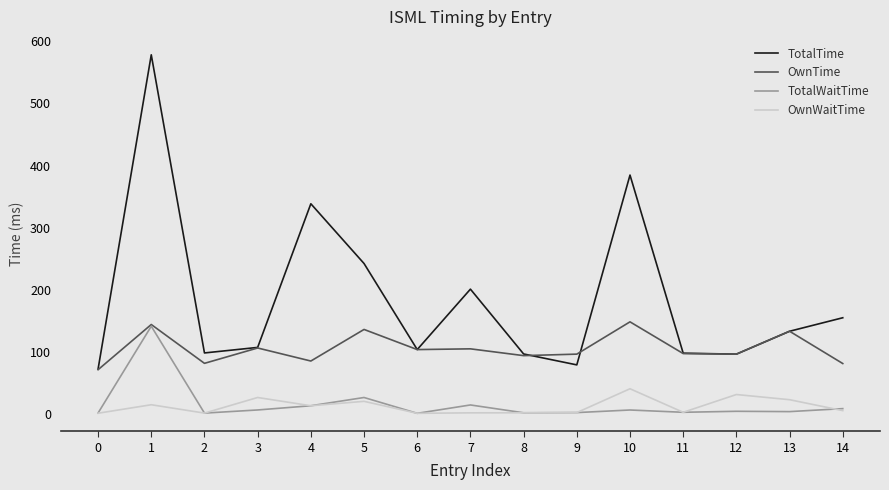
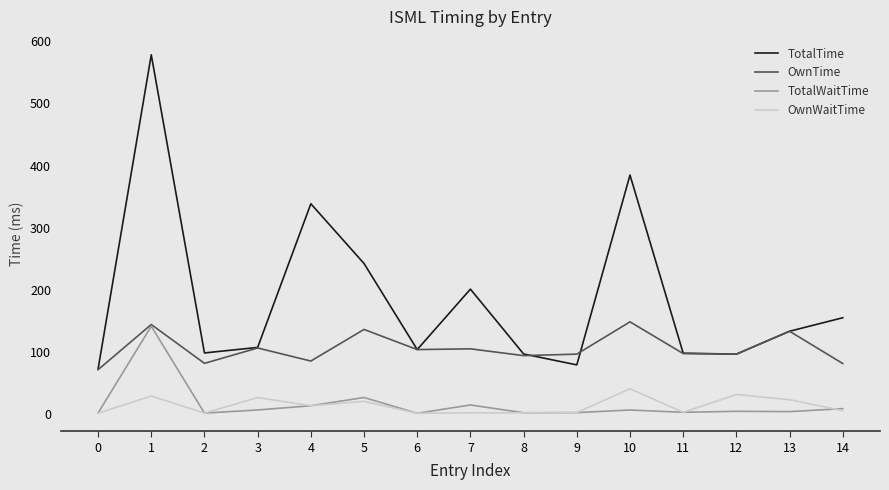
OwnWaitTime, 1: 10 -> 30
